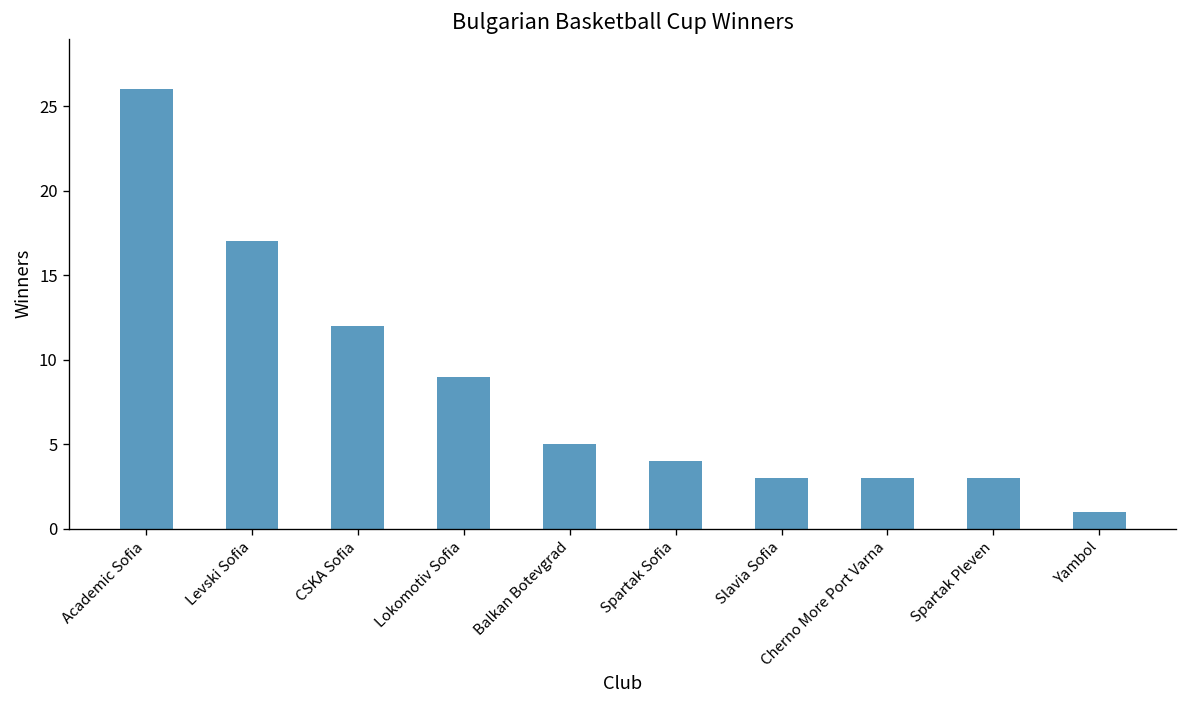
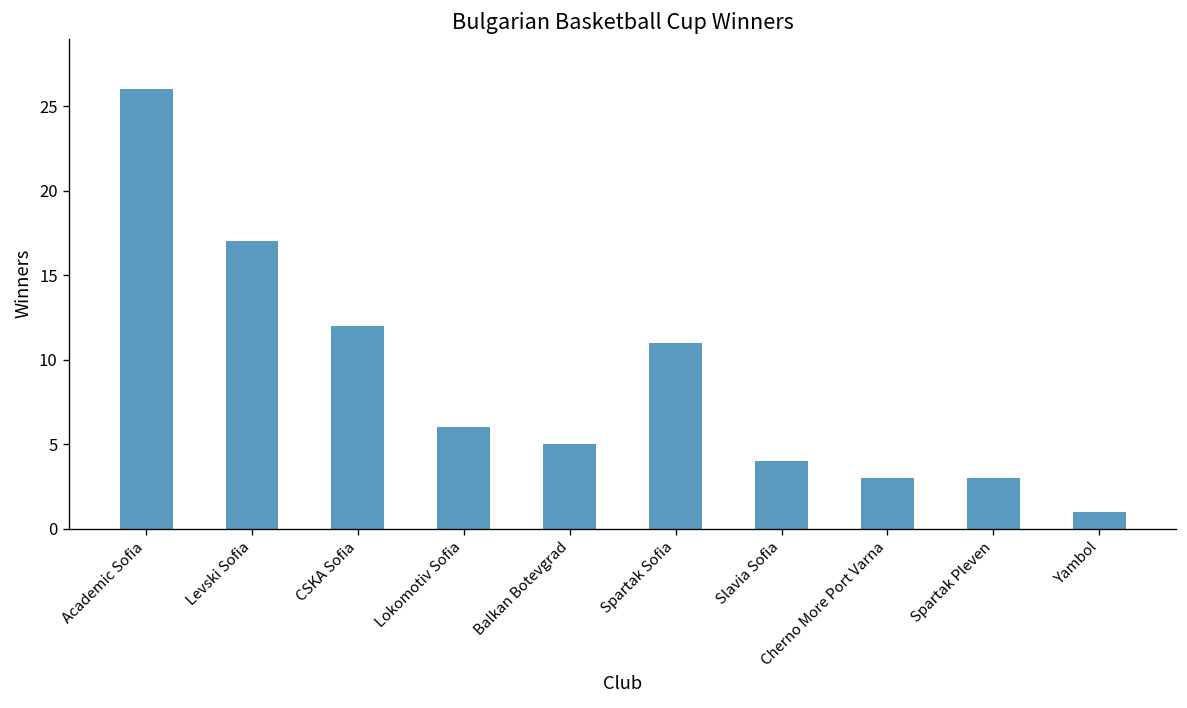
Lokomotiv Sofia: 9 -> 6
Spartak Sofia: 4 -> 11
Slavia Sofia: 3 -> 4
